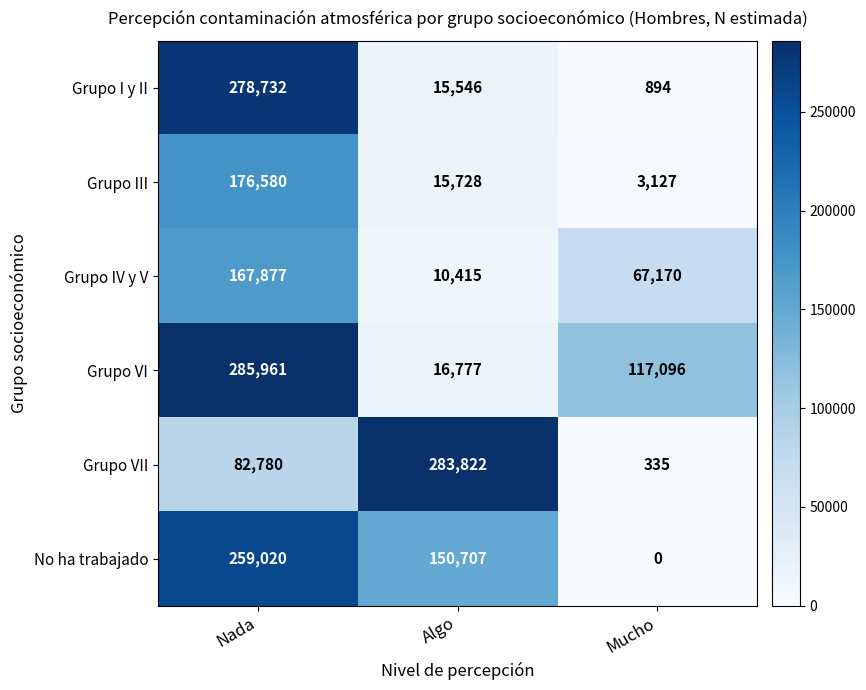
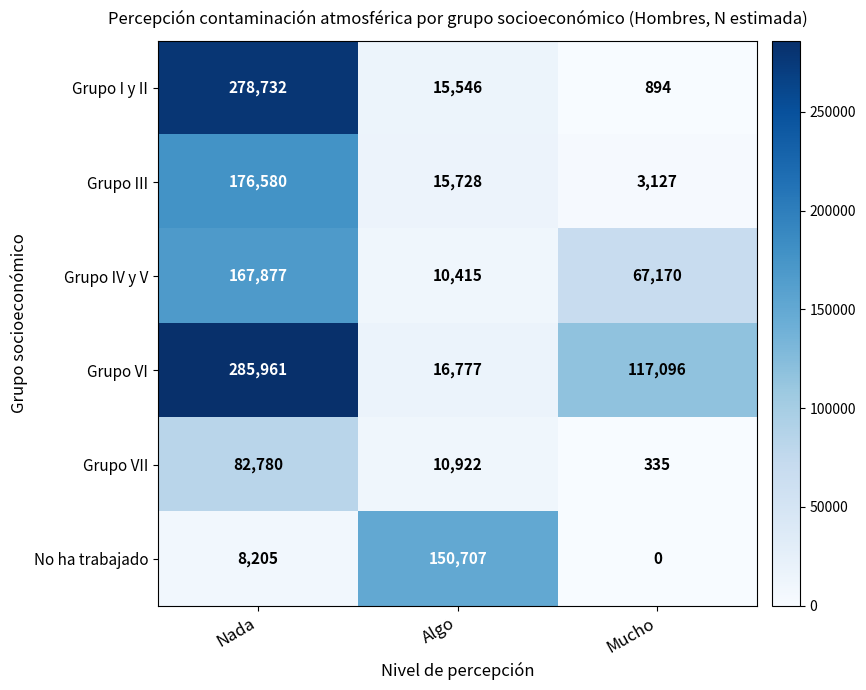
Grupo VII, Algo: 283,822 -> 10,922
No ha trabajado, Nada: 259,020 -> 8,205
